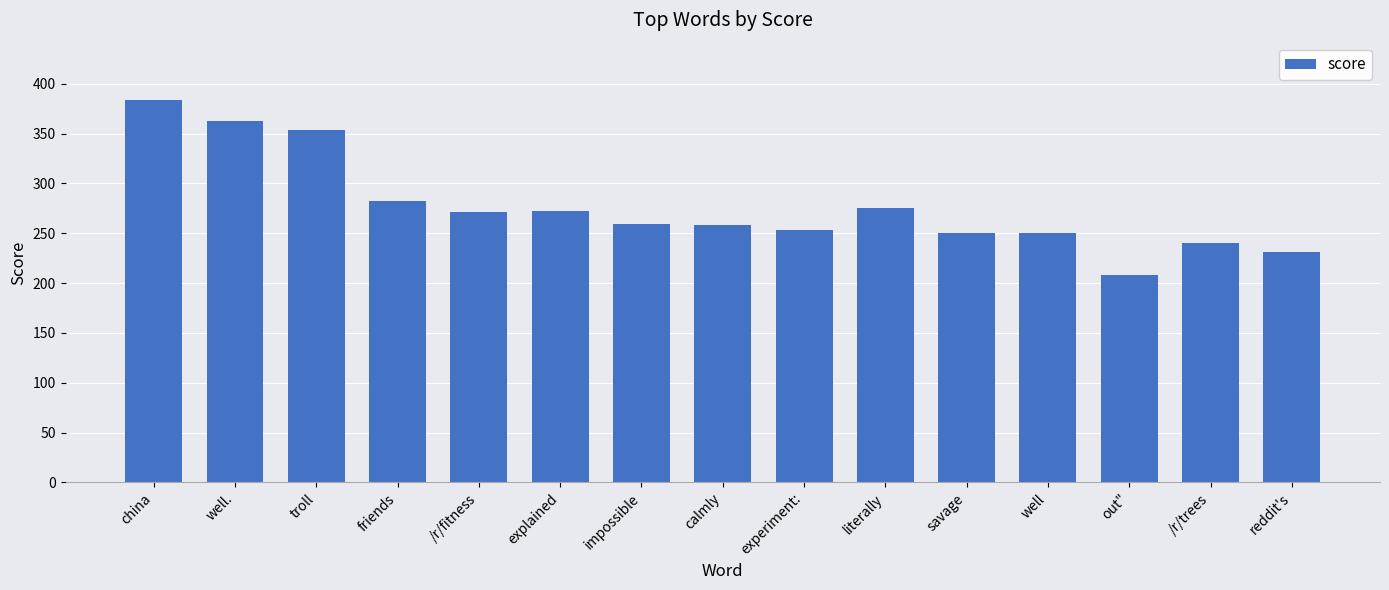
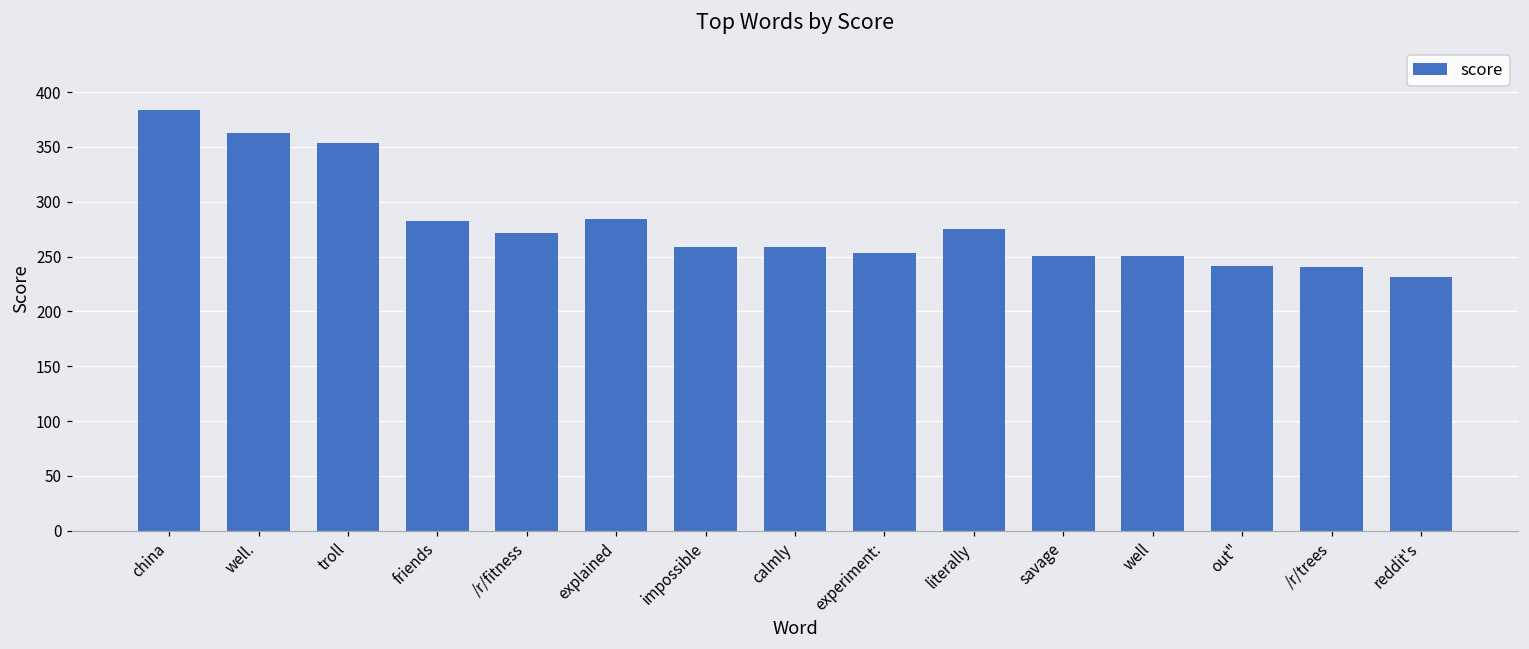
explained: 270 -> 280
out": 210 -> 240
